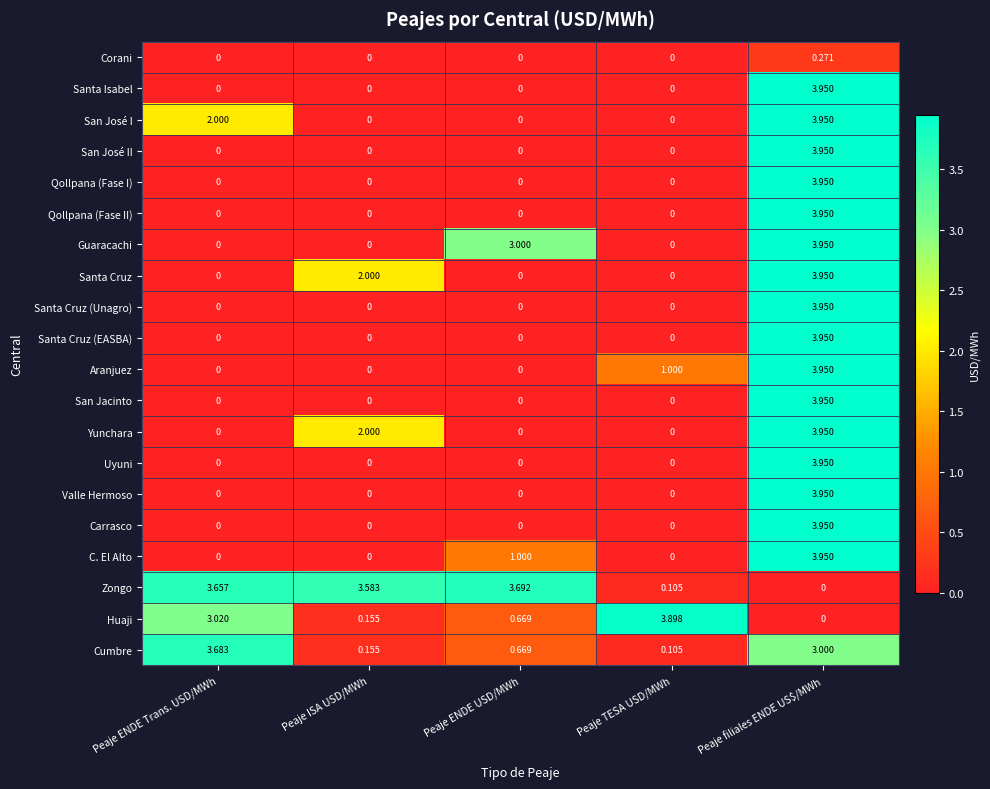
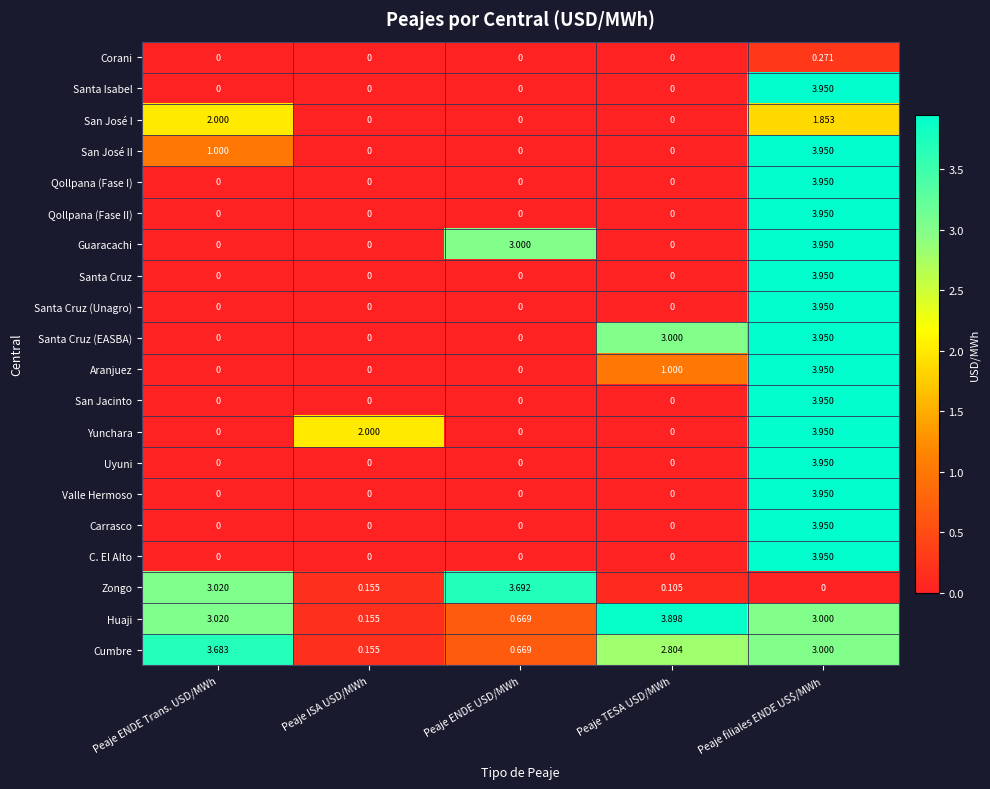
San José I, Peaje filiales ENDE US$/MWh: 3.950 -> 1.853
San José II, Peaje ENDE Trans. USD/MWh: 0 -> 1.000
Santa Cruz, Peaje ISA USD/MWh: 2.000 -> 0
Santa Cruz (EASBA), Peaje TESA USD/MWh: 0 -> 3.000
C. El Alto, Peaje ENDE USD/MWh: 1.000 -> 0
Zongo, Peaje ENDE Trans. USD/MWh: 3.657 -> 3.020
Zongo, Peaje ISA USD/MWh: 3.583 -> 0.155
Huaji, Peaje filiales ENDE US$/MWh: 0 -> 3.000
Cumbre, Peaje TESA USD/MWh: 0.105 -> 2.804
